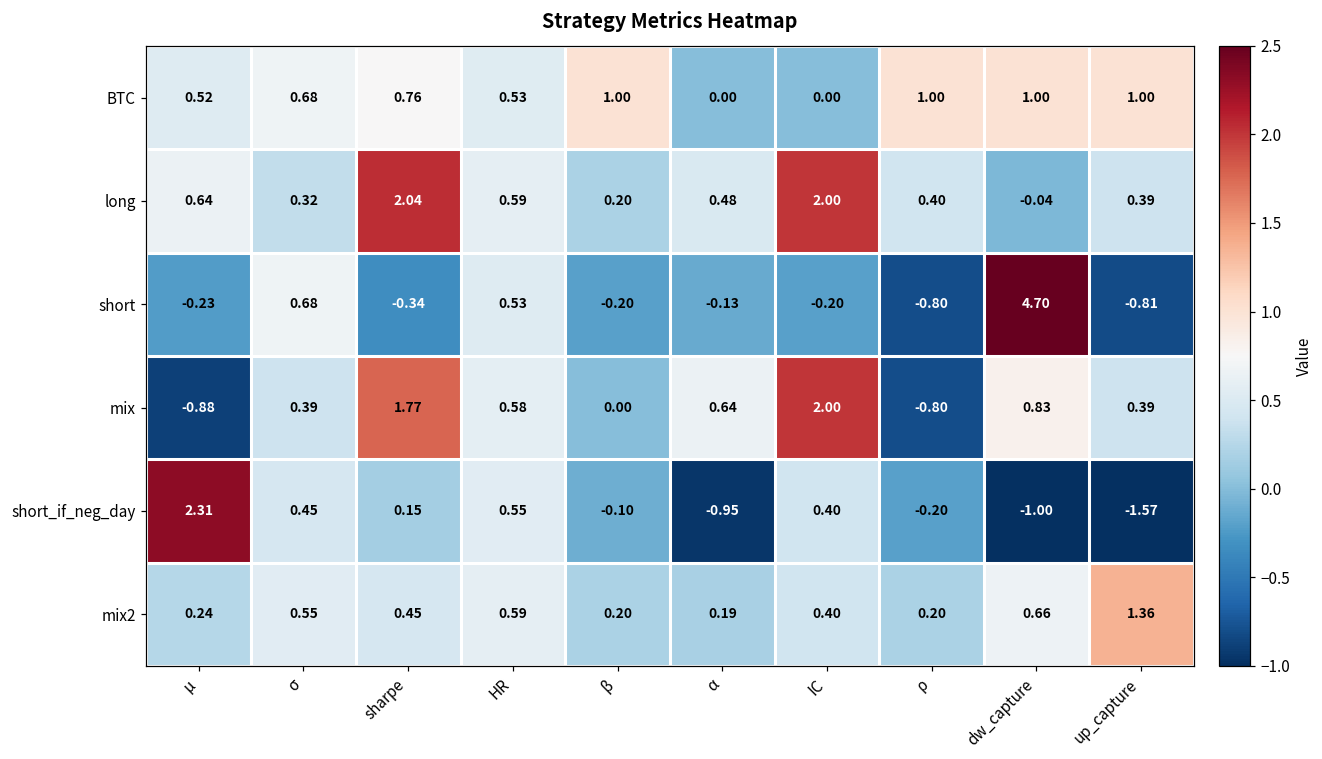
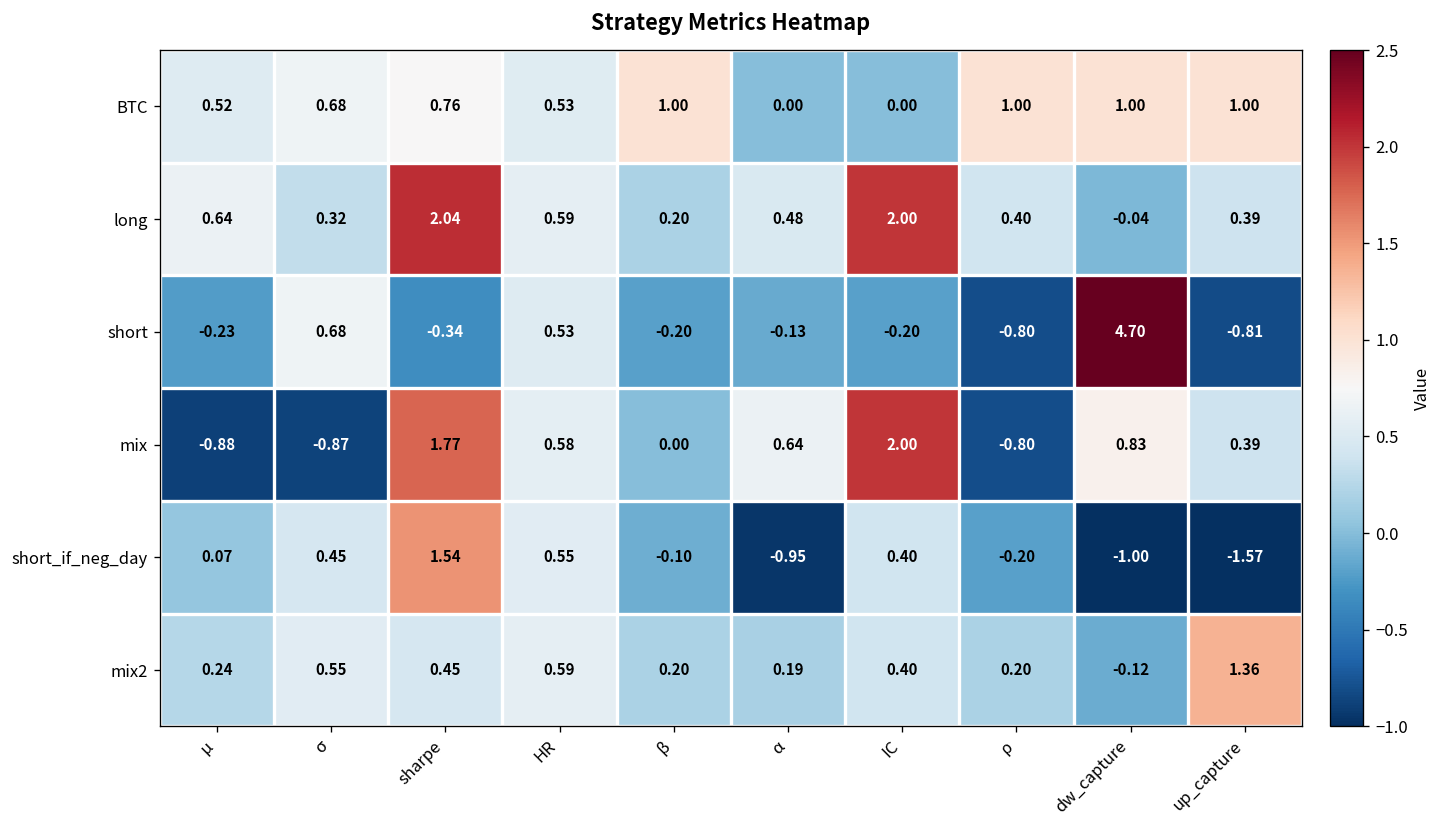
mix, σ: 0.39 -> -0.87
short_if_neg_day, μ: 2.31 -> 0.07
short_if_neg_day, sharpe: 0.15 -> 1.54
mix2, dw_capture: 0.66 -> -0.12
